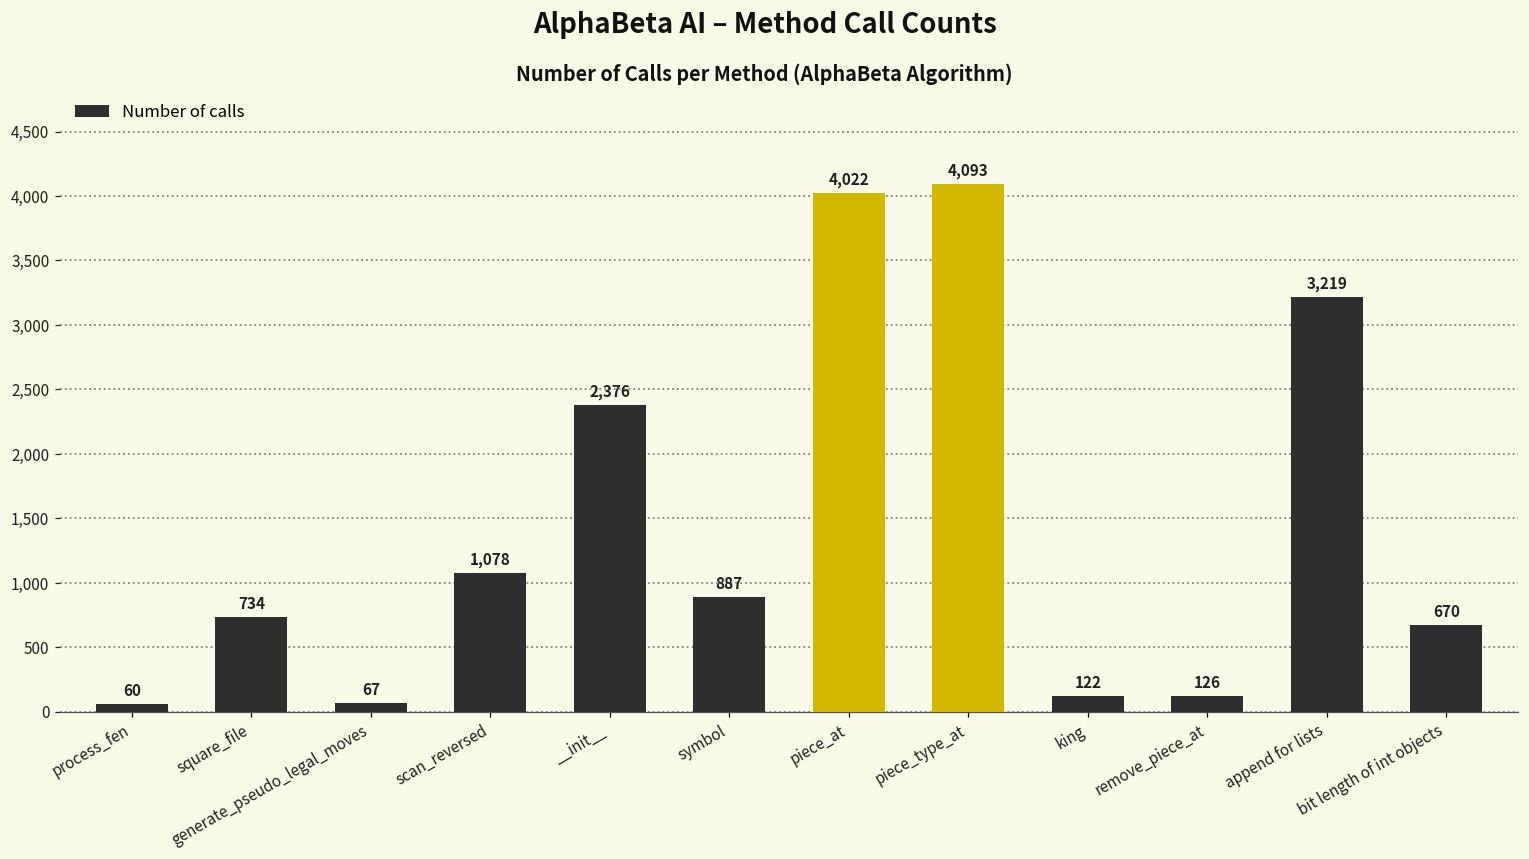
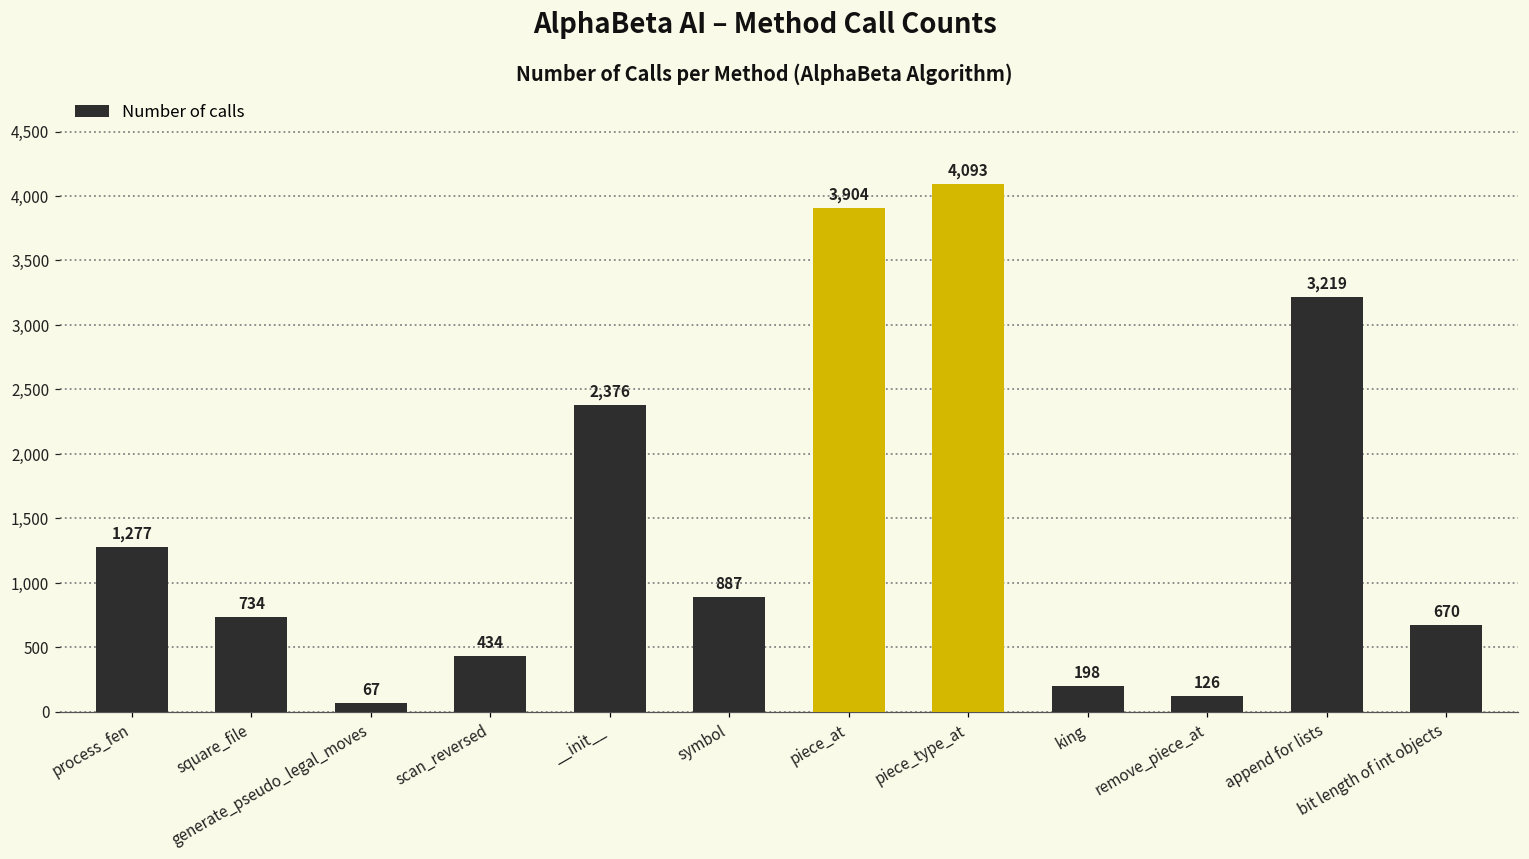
process_fen: 60 -> 1,277
scan_reversed: 1,078 -> 434
piece_at: 4,022 -> 3,904
king: 122 -> 198
